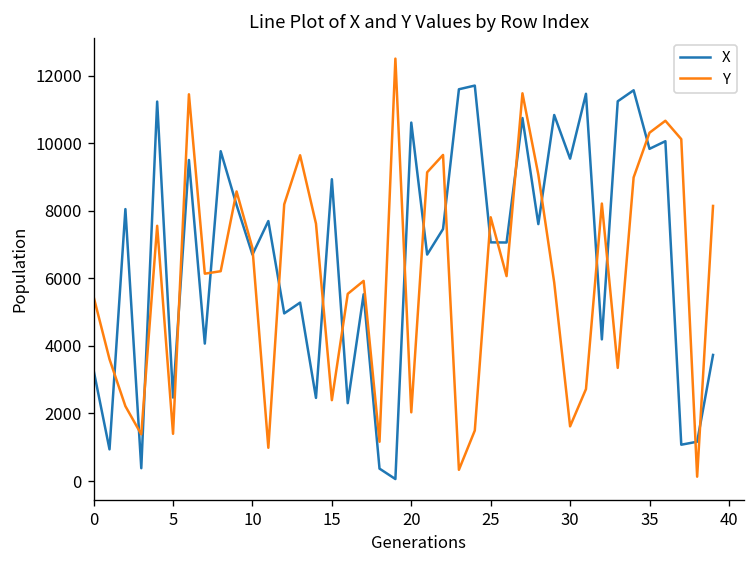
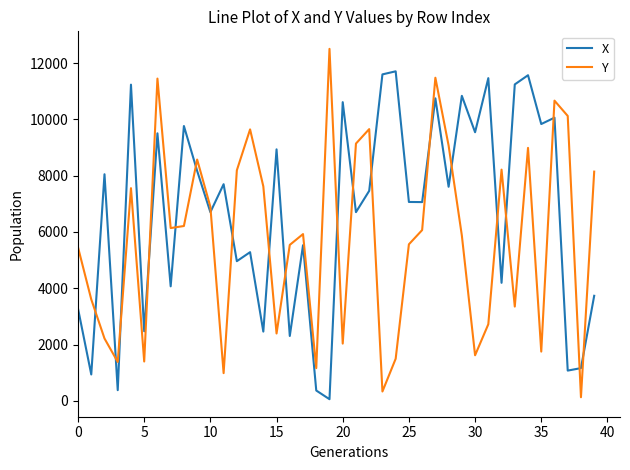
Y, 25: 7800 -> 5600
Y, 35: 10300 -> 1700
